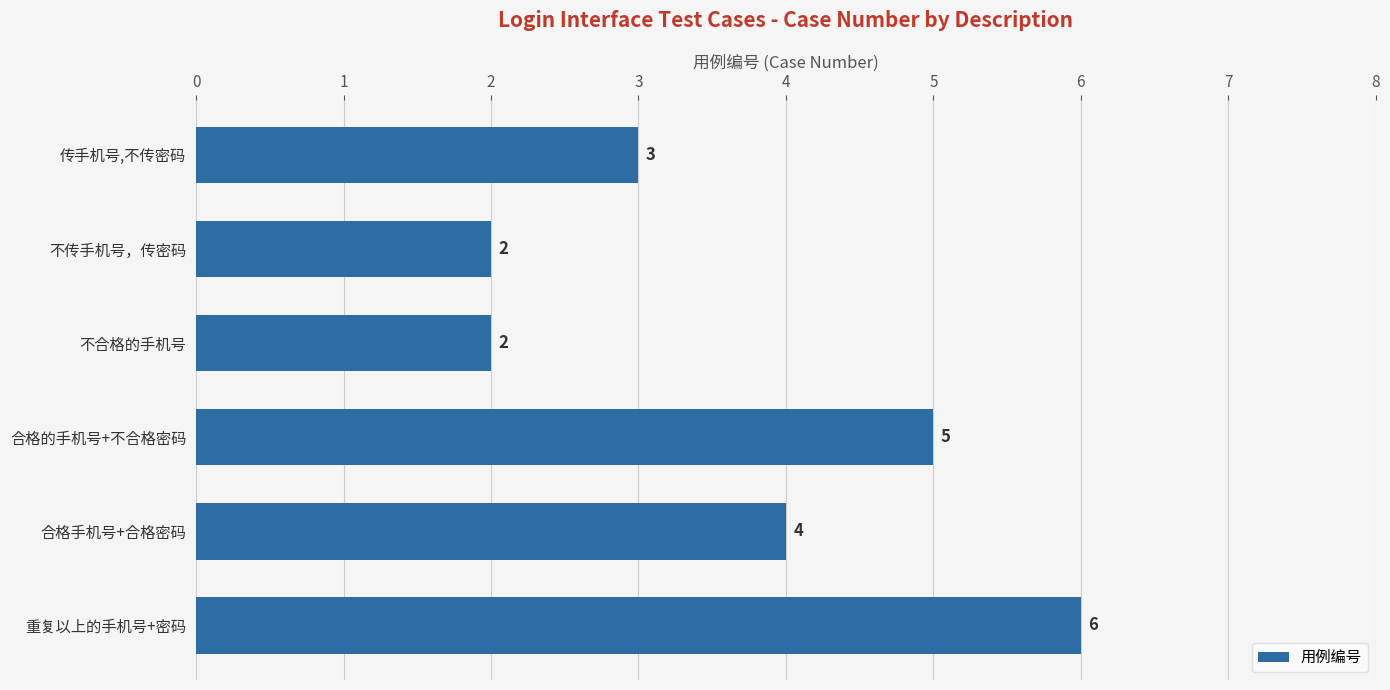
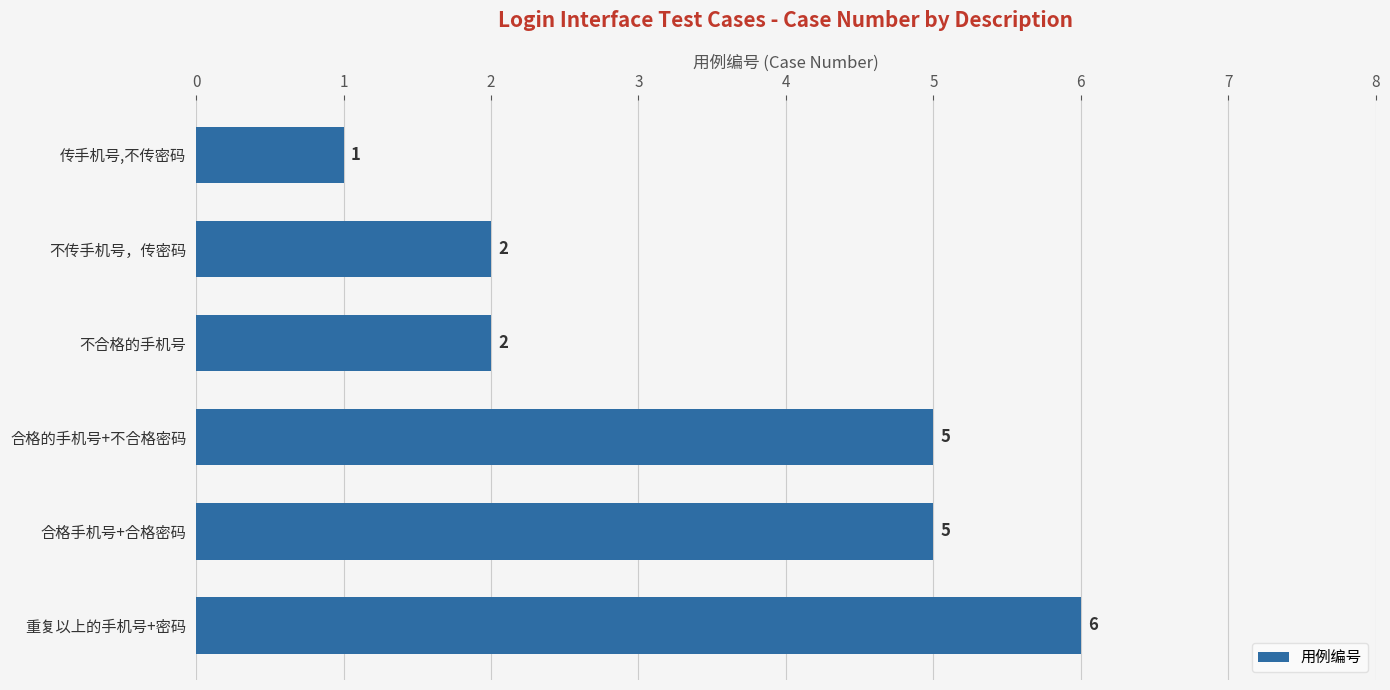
传手机号,不传密码: 3 -> 1
合格手机号+合格密码: 4 -> 5
